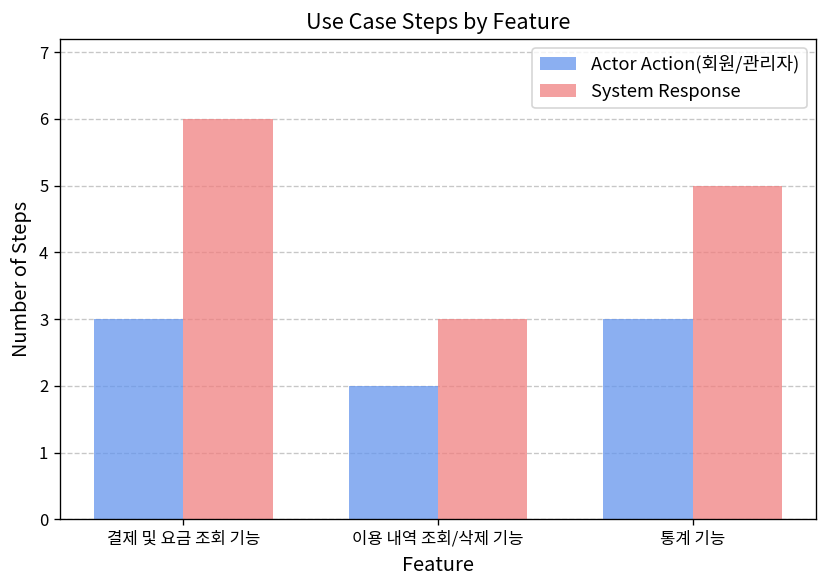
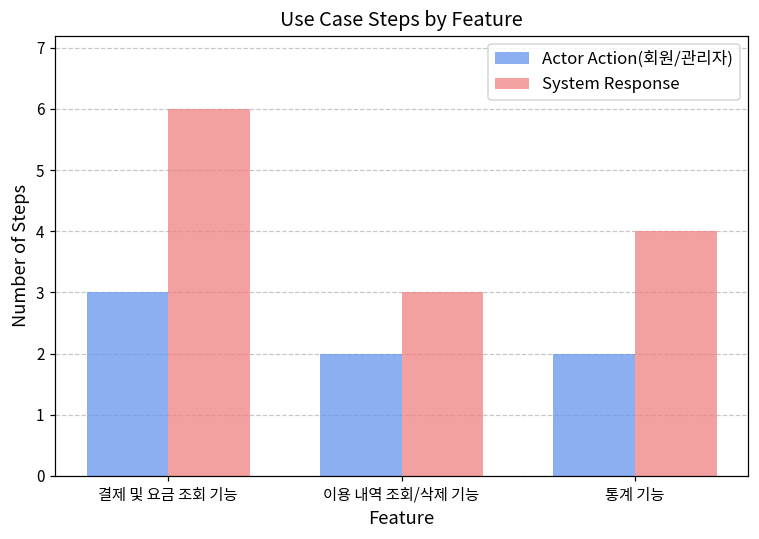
Actor Action(회원/관리자), 통계 기능: 3 -> 2
System Response, 통계 기능: 5 -> 4
